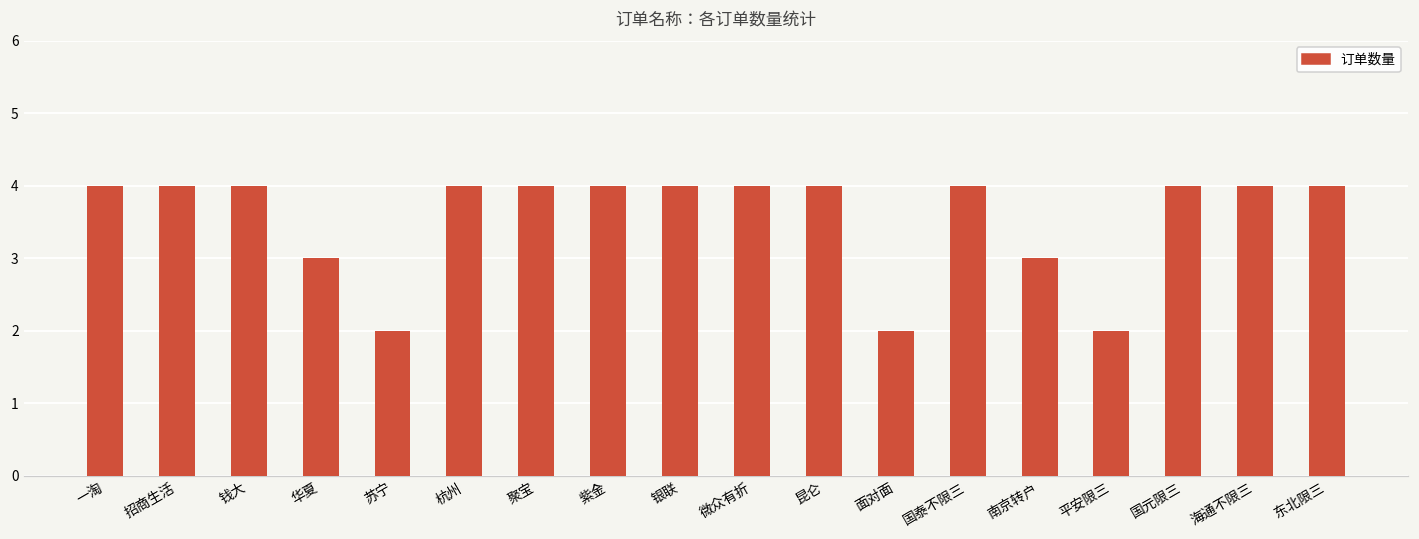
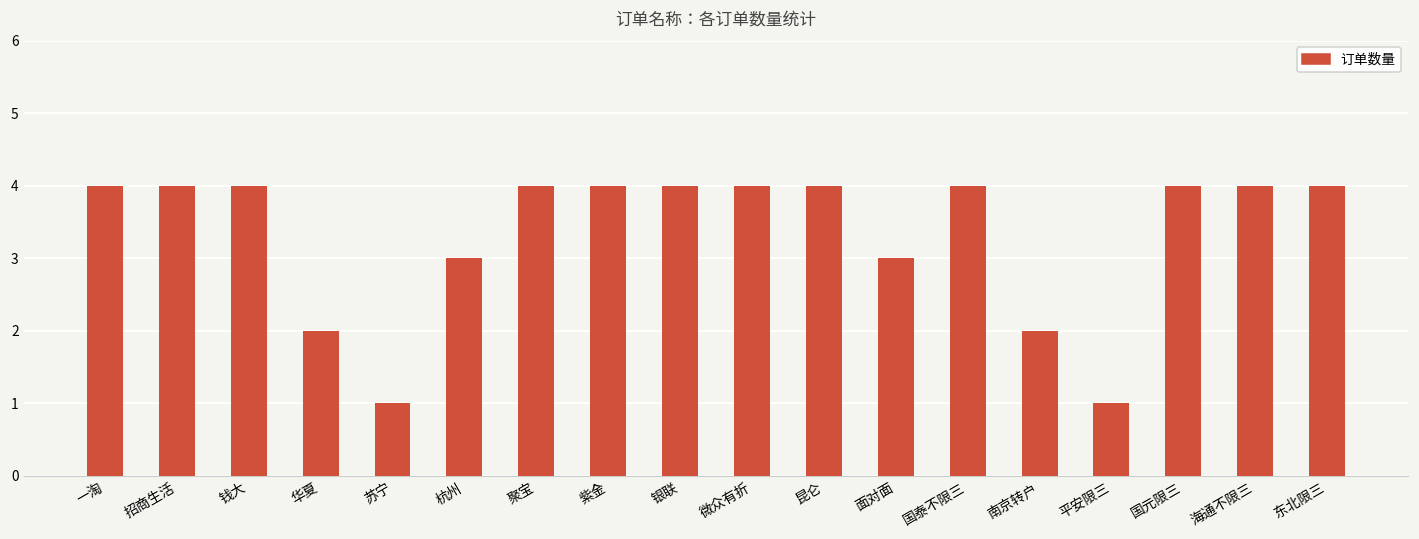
华夏: 3 -> 2
苏宁: 2 -> 1
杭州: 4 -> 3
面对面: 2 -> 3
南京转户: 3 -> 2
平安限三: 2 -> 1
